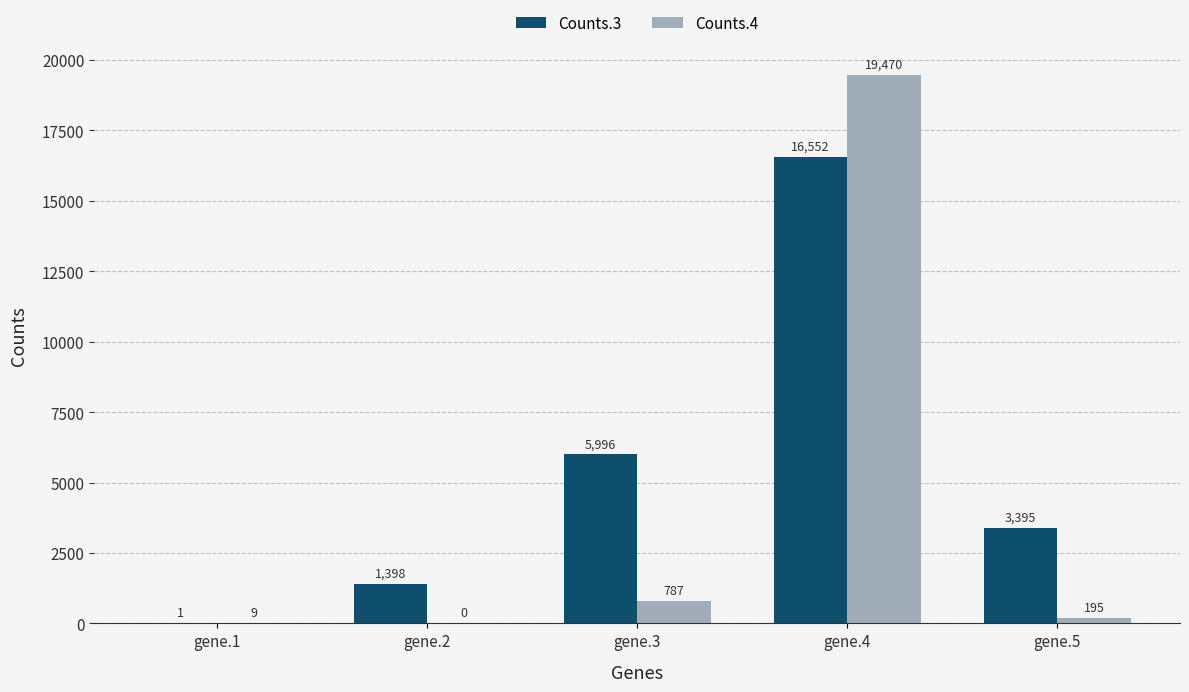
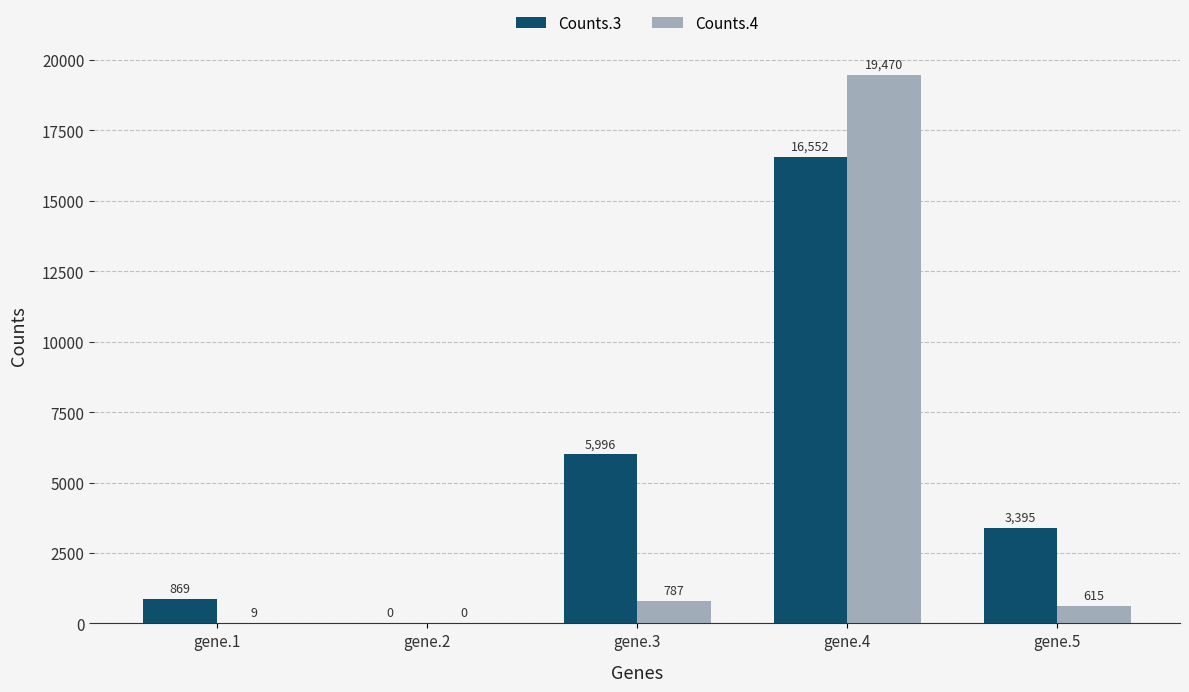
Counts.3, gene.1: 1 -> 869
Counts.3, gene.2: 1,398 -> 0
Counts.4, gene.5: 195 -> 615
